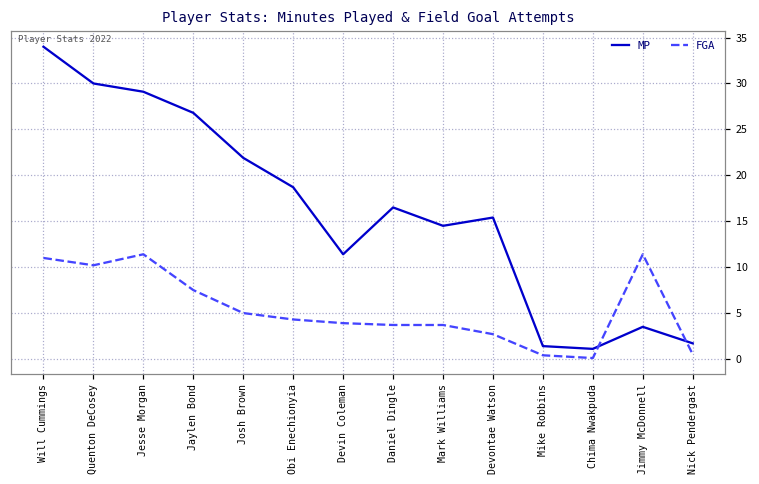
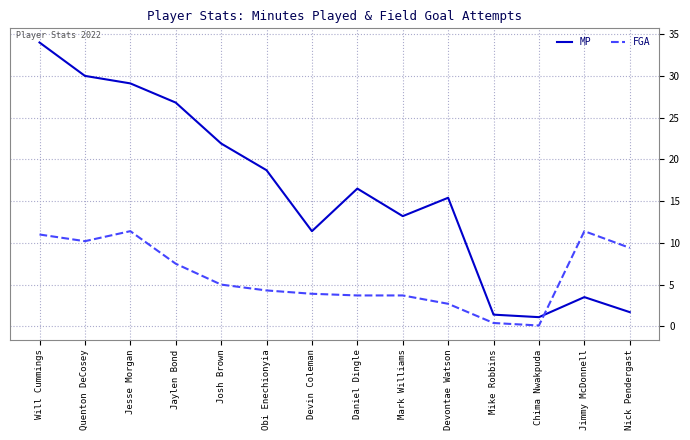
MP, Mark Williams: 15 -> 13
FGA, Nick Pendergast: 1 -> 9
